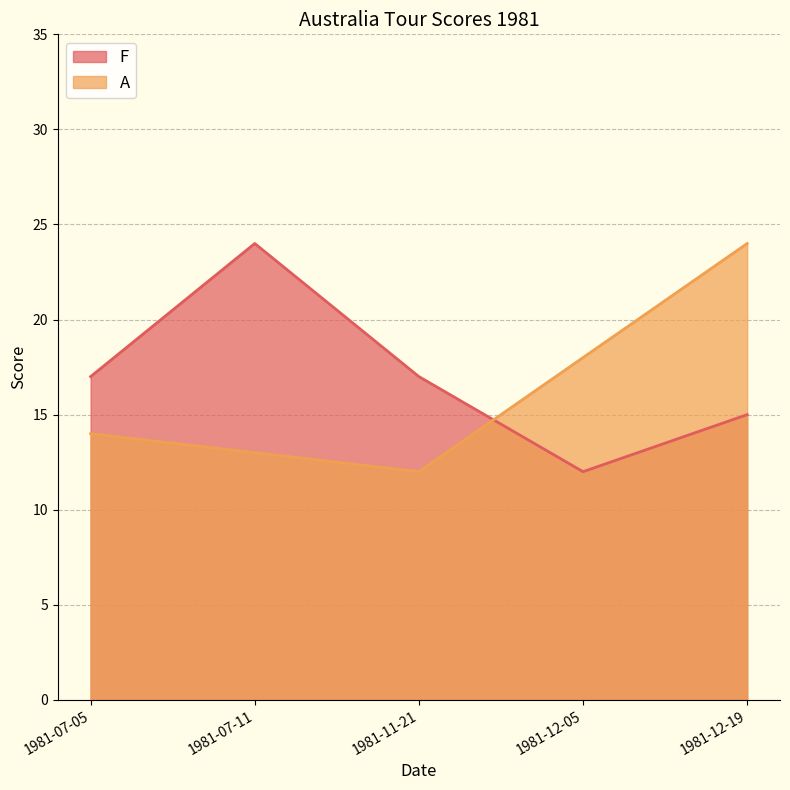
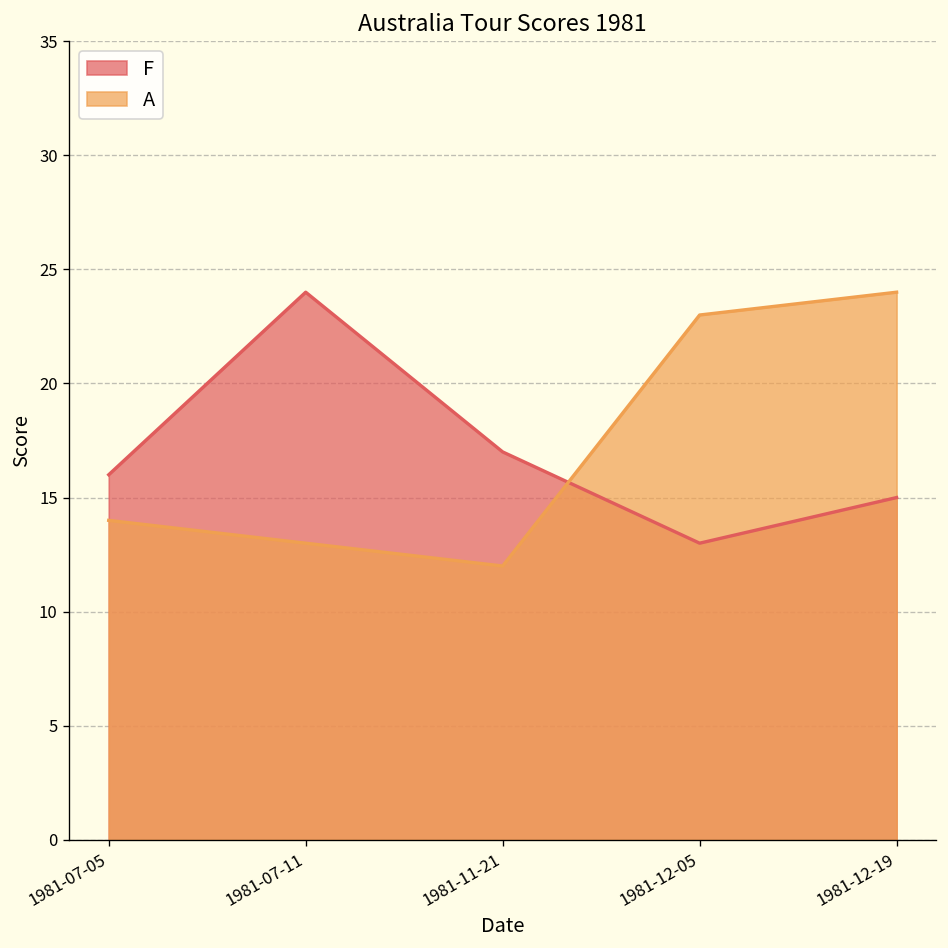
F, 1981-07-05: 17 -> 16
F, 1981-12-05: 12 -> 13
A, 1981-12-05: 18 -> 23
